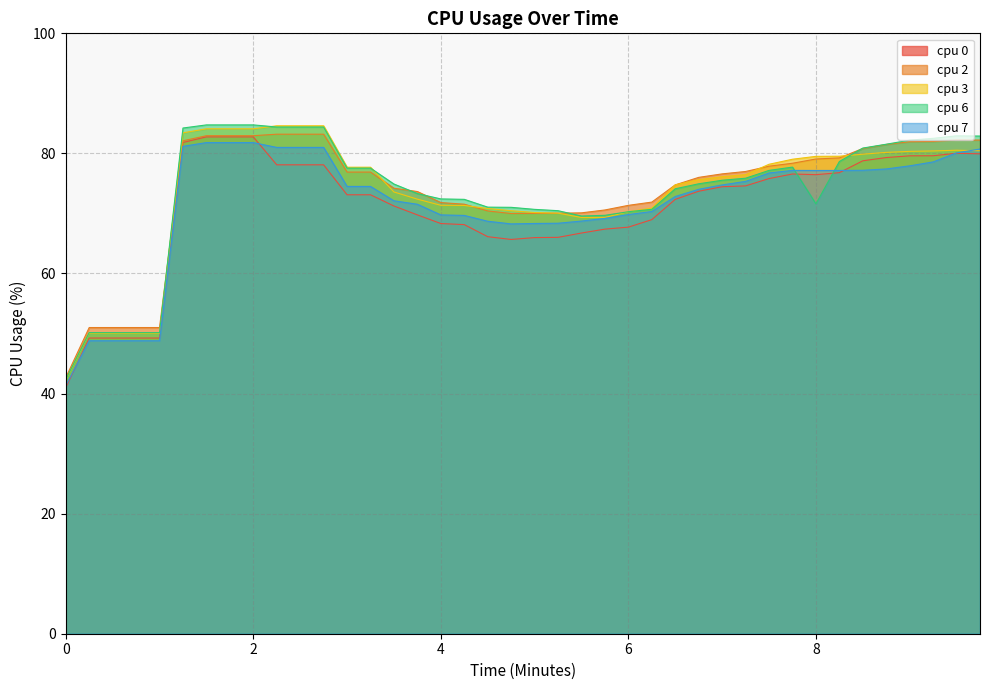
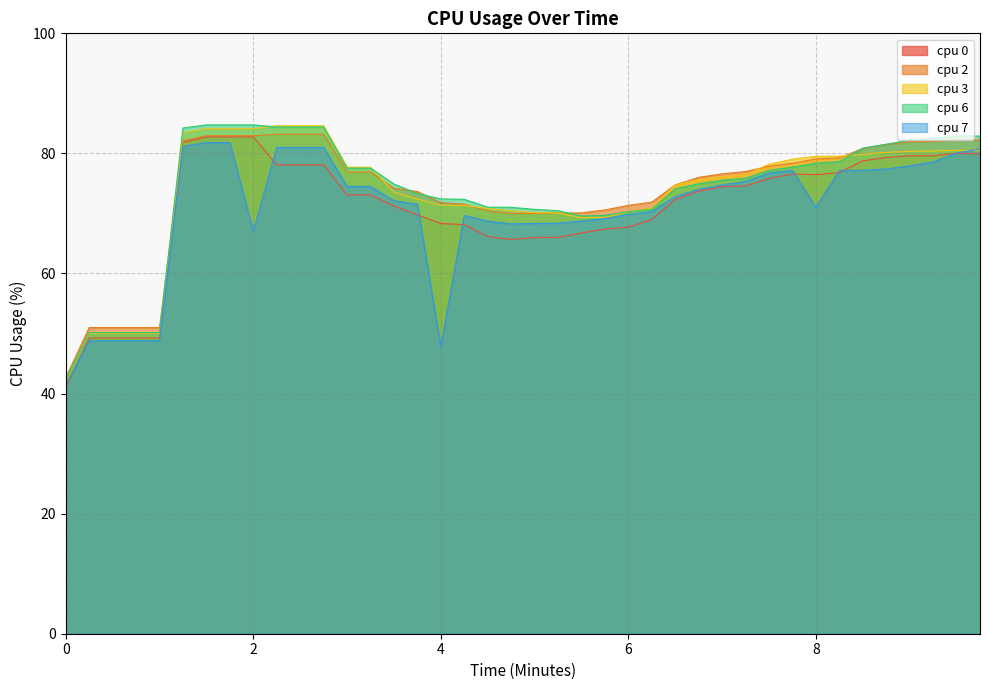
cpu 7, 2: 82 -> 67
cpu 7, 4: 70 -> 48
cpu 6, 8: 72 -> 78
cpu 7, 8: 77 -> 71
